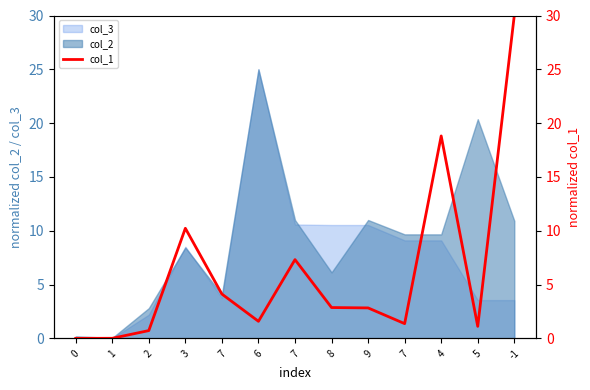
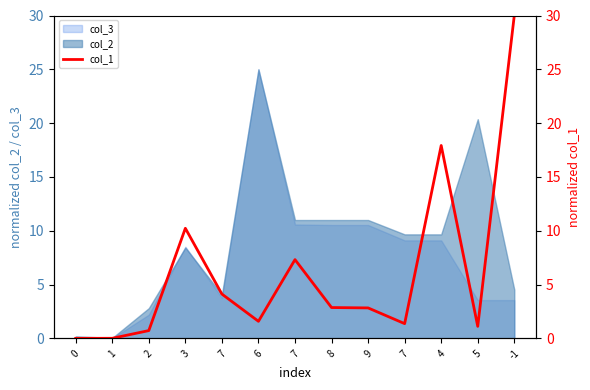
col_2, 8: 6.1 -> 11.0
col_2, -1: 10.9 -> 4.5
col_1, 4: 18.8 -> 17.9
